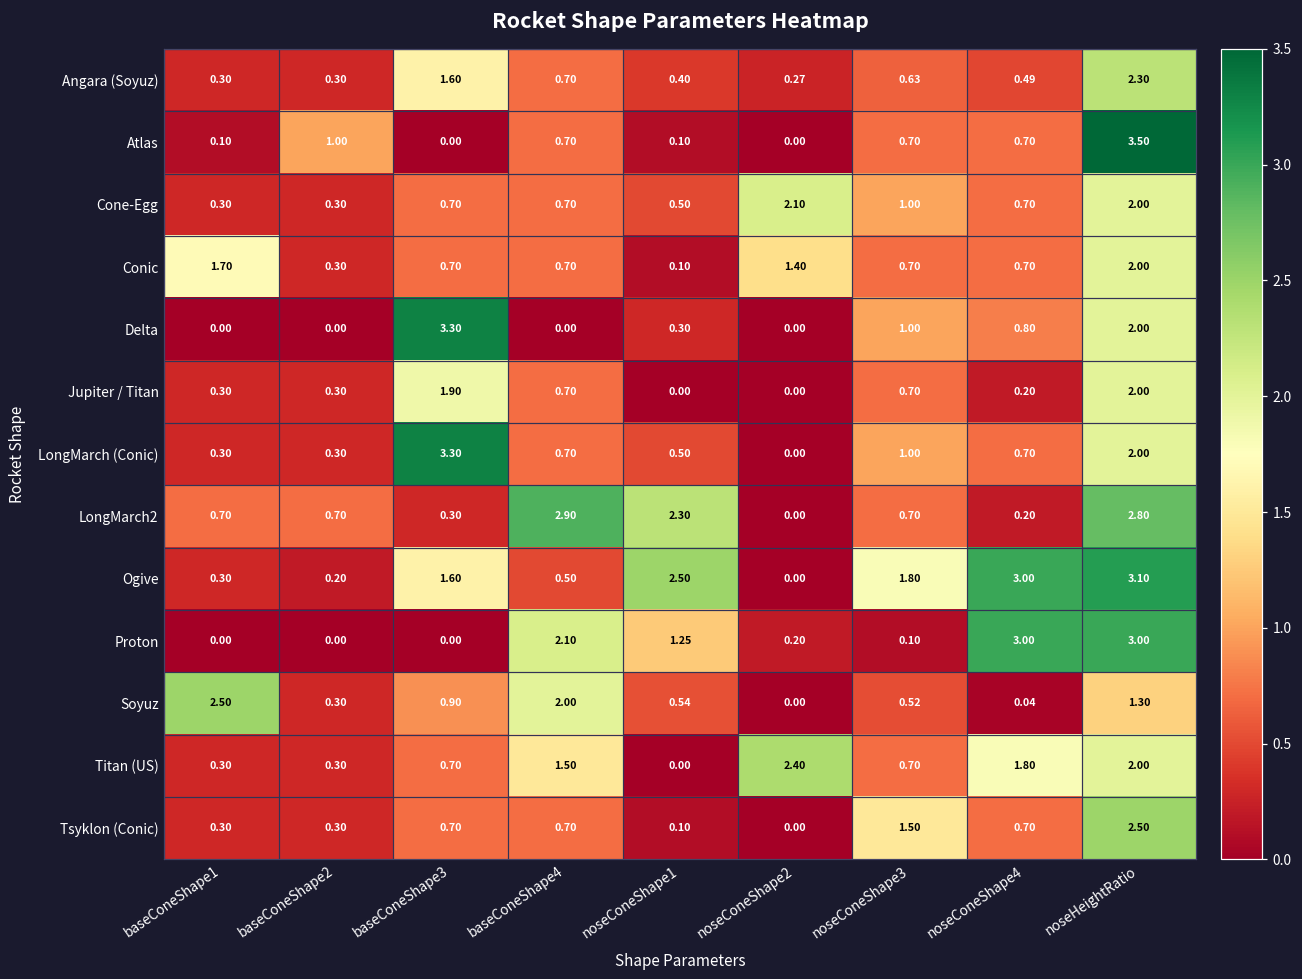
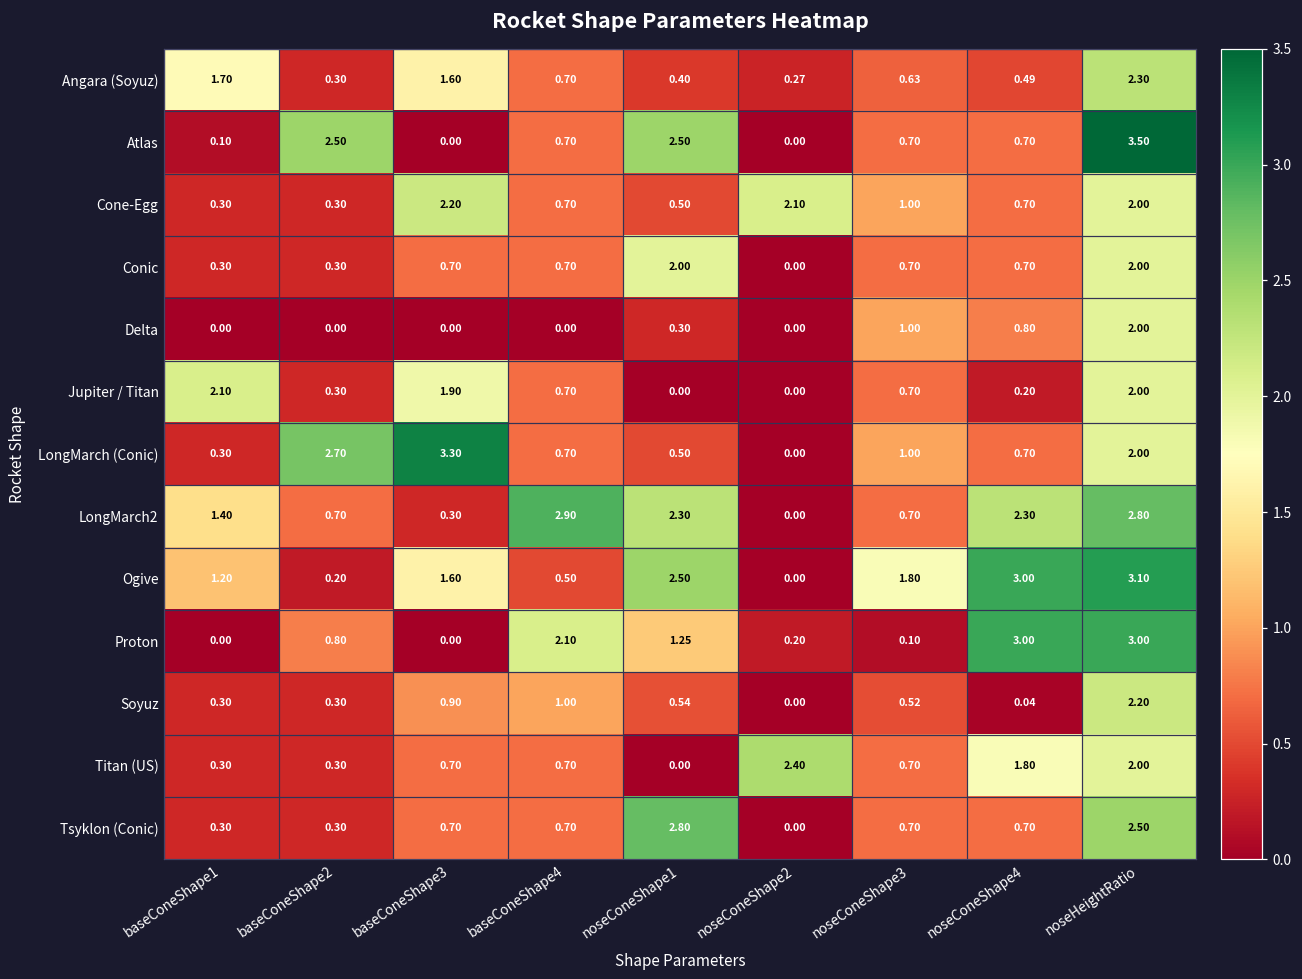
Angara (Soyuz), baseConeShape1: 0.30 -> 1.70
Atlas, baseConeShape2: 1.00 -> 2.50
Atlas, noseConeShape1: 0.10 -> 2.50
Cone-Egg, baseConeShape3: 0.70 -> 2.20
Conic, baseConeShape1: 1.70 -> 0.30
Conic, noseConeShape1: 0.10 -> 2.00
Conic, noseConeShape2: 1.40 -> 0.00
Delta, baseConeShape3: 3.30 -> 0.00
Jupiter / Titan, baseConeShape1: 0.30 -> 2.10
LongMarch (Conic), baseConeShape2: 0.30 -> 2.70
LongMarch2, baseConeShape1: 0.70 -> 1.40
LongMarch2, noseConeShape4: 0.20 -> 2.30
Ogive, baseConeShape1: 0.30 -> 1.20
Proton, baseConeShape2: 0.00 -> 0.80
Soyuz, baseConeShape1: 2.50 -> 0.30
Soyuz, baseConeShape4: 2.00 -> 1.00
Soyuz, noseHeightRatio: 1.30 -> 2.20
Titan (US), baseConeShape4: 1.50 -> 0.70
Tsyklon (Conic), noseConeShape1: 0.10 -> 2.80
Tsyklon (Conic), noseConeShape3: 1.50 -> 0.70
